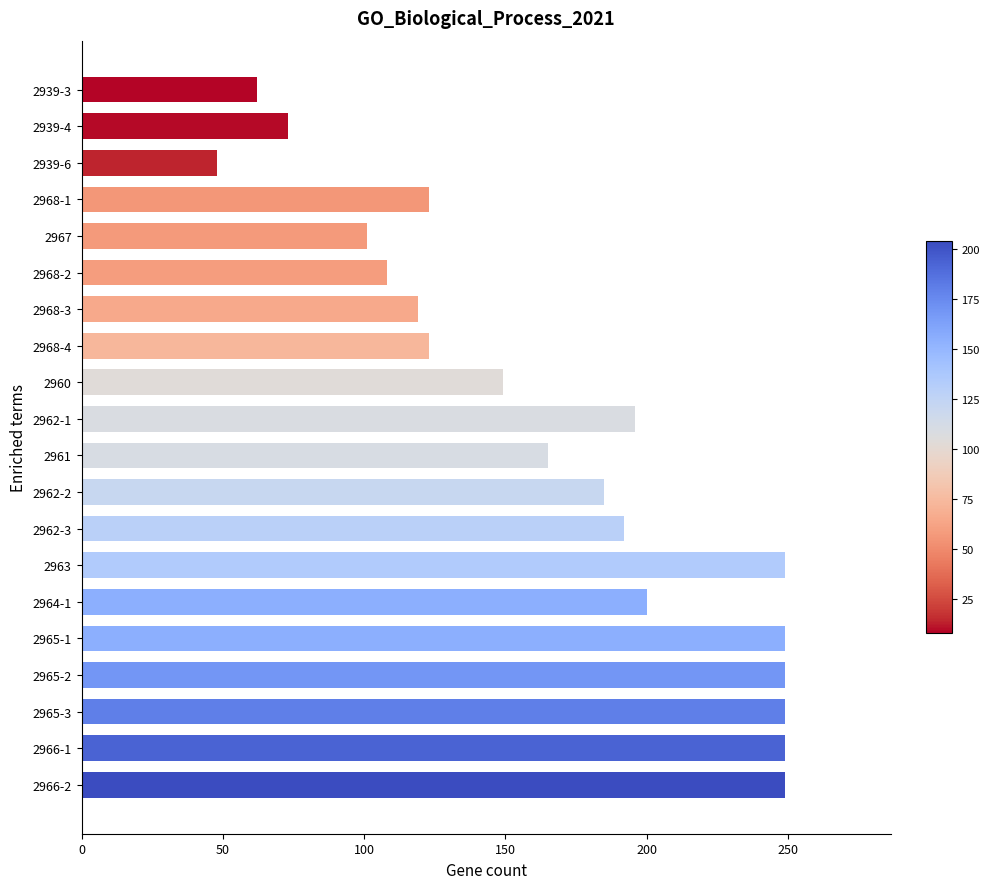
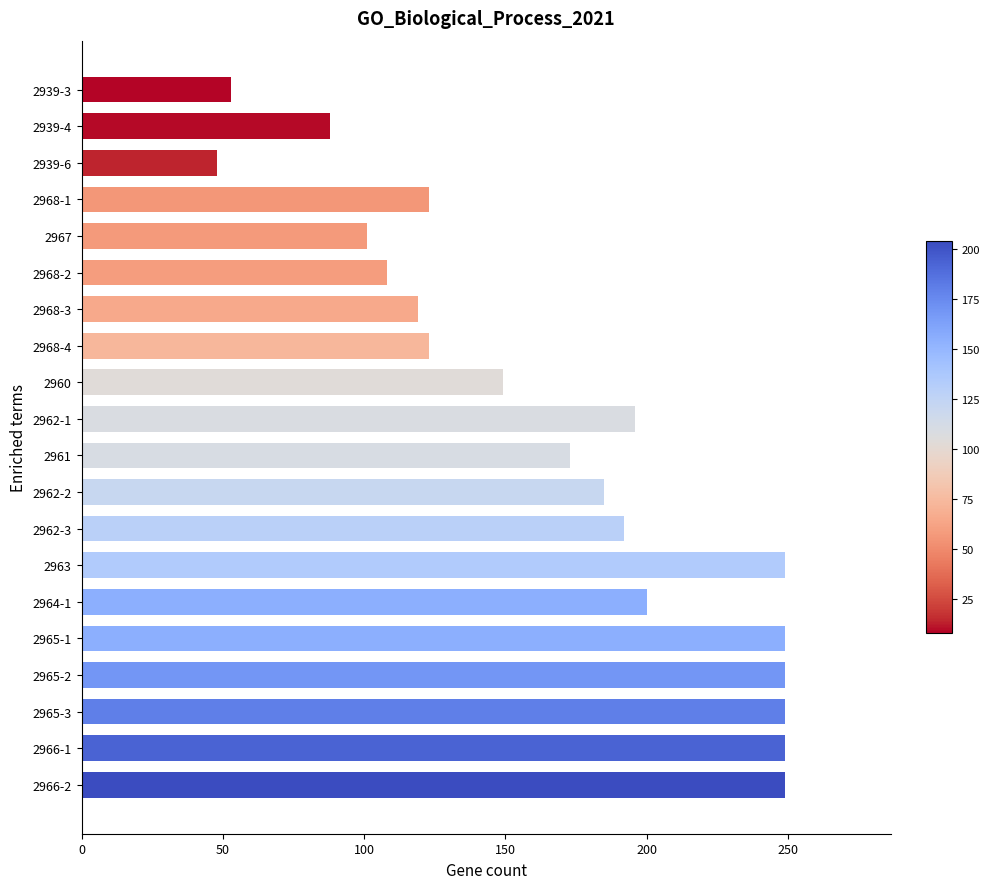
2939-3: 62 -> 53
2939-4: 73 -> 88
2961: 165 -> 173
